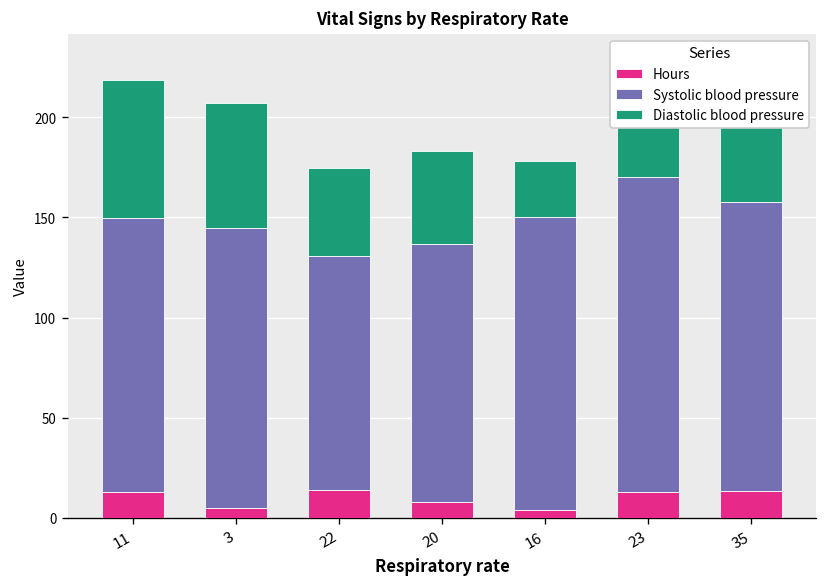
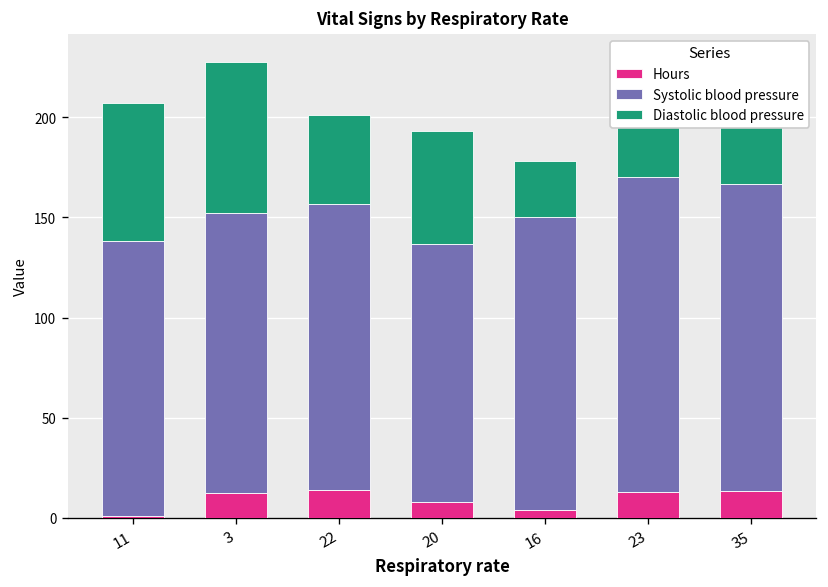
Hours, 11: 13 -> 1
Hours, 3: 5 -> 12
Diastolic blood pressure, 3: 62 -> 76
Systolic blood pressure, 22: 117 -> 143
Diastolic blood pressure, 20: 46 -> 56
Systolic blood pressure, 35: 144 -> 153
